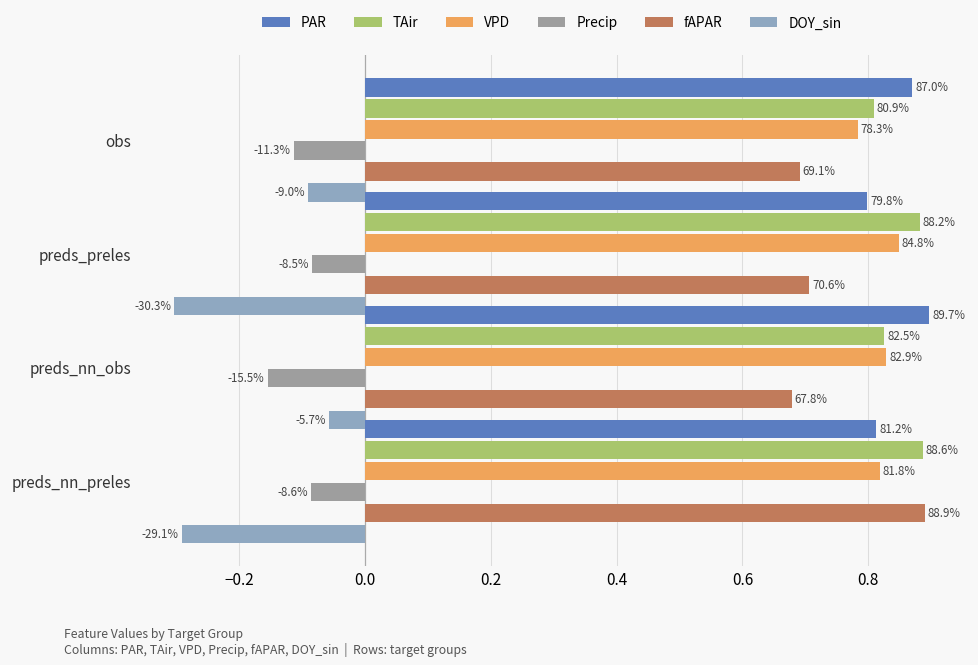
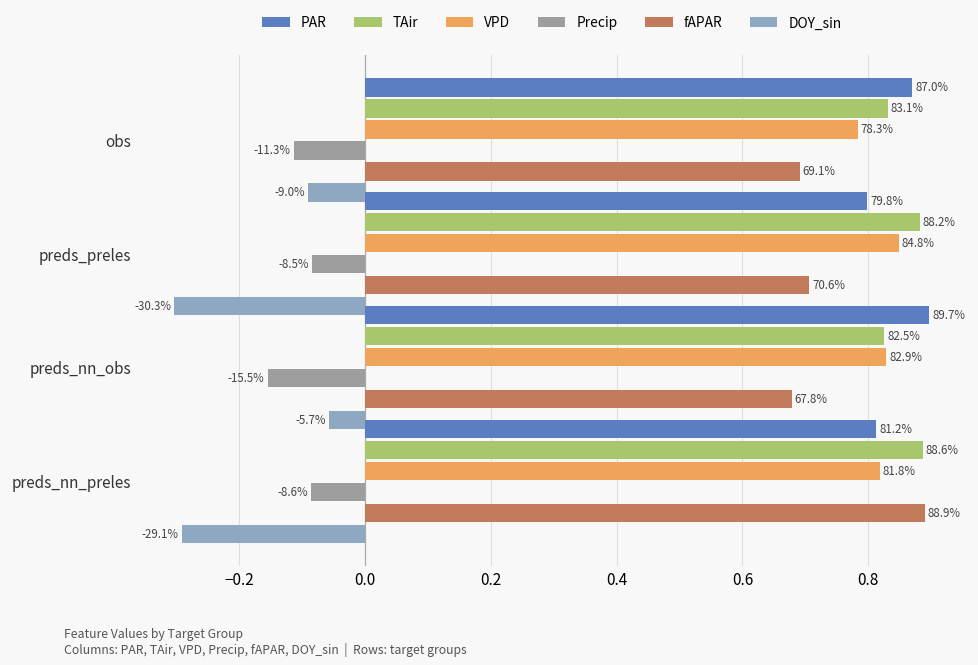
TAir, obs: 80.9% -> 83.1%
